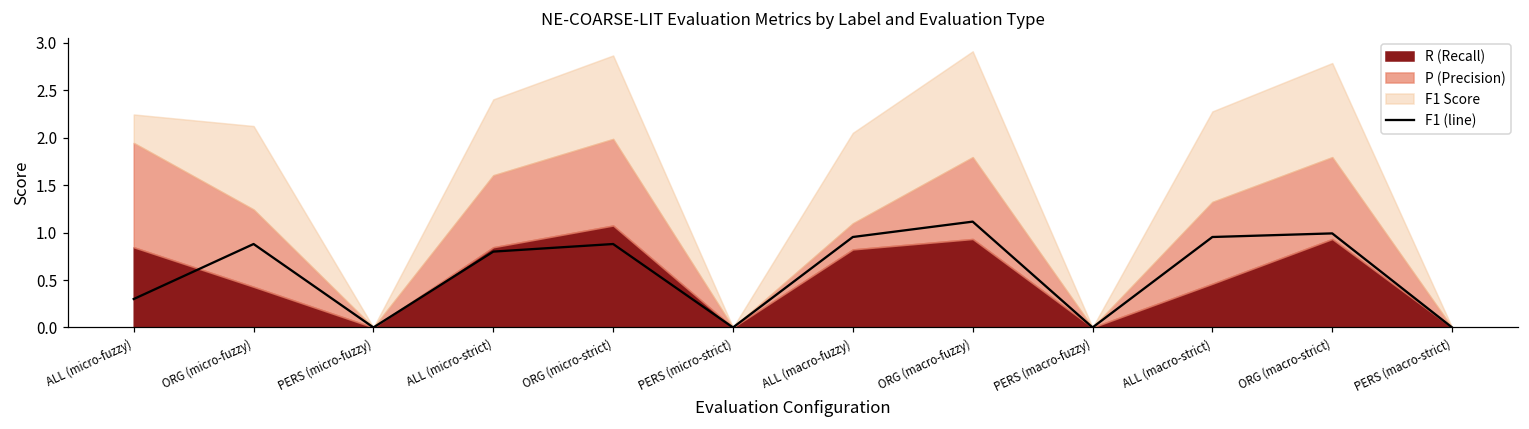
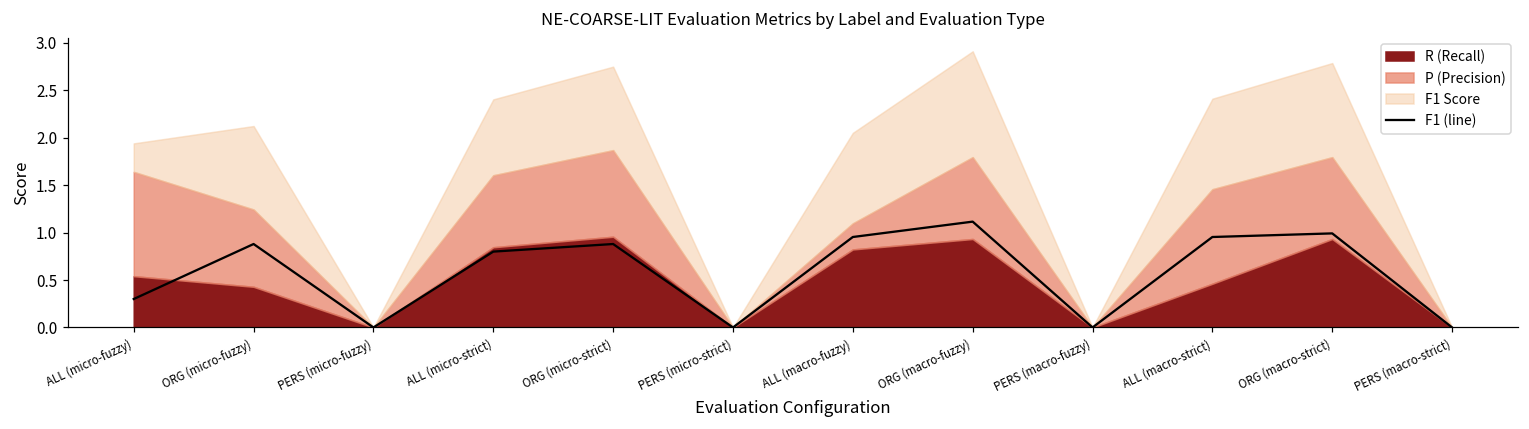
R (Recall), ALL (micro-fuzzy): 0.8 -> 0.5
R (Recall), ORG (micro-strict): 1.1 -> 1.0
P (Precision), ALL (macro-strict): 0.9 -> 1.0
